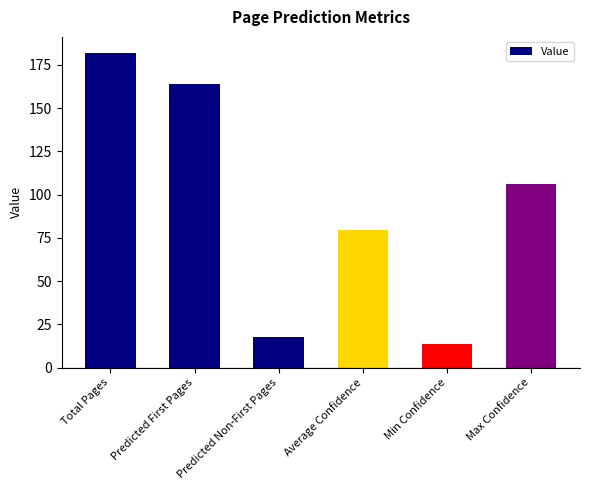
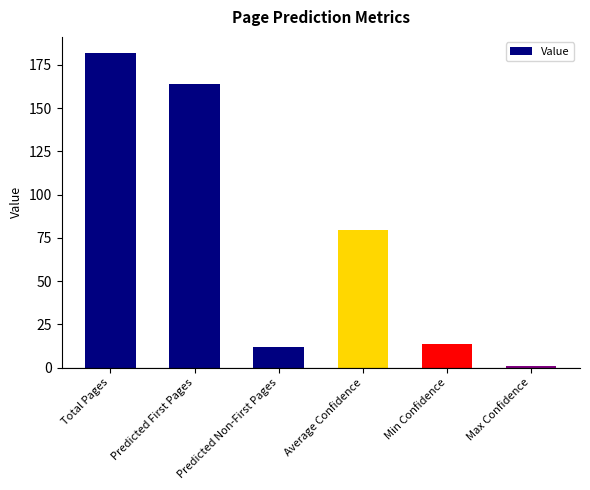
Predicted Non-First Pages: 18 -> 12
Max Confidence: 106 -> 1
